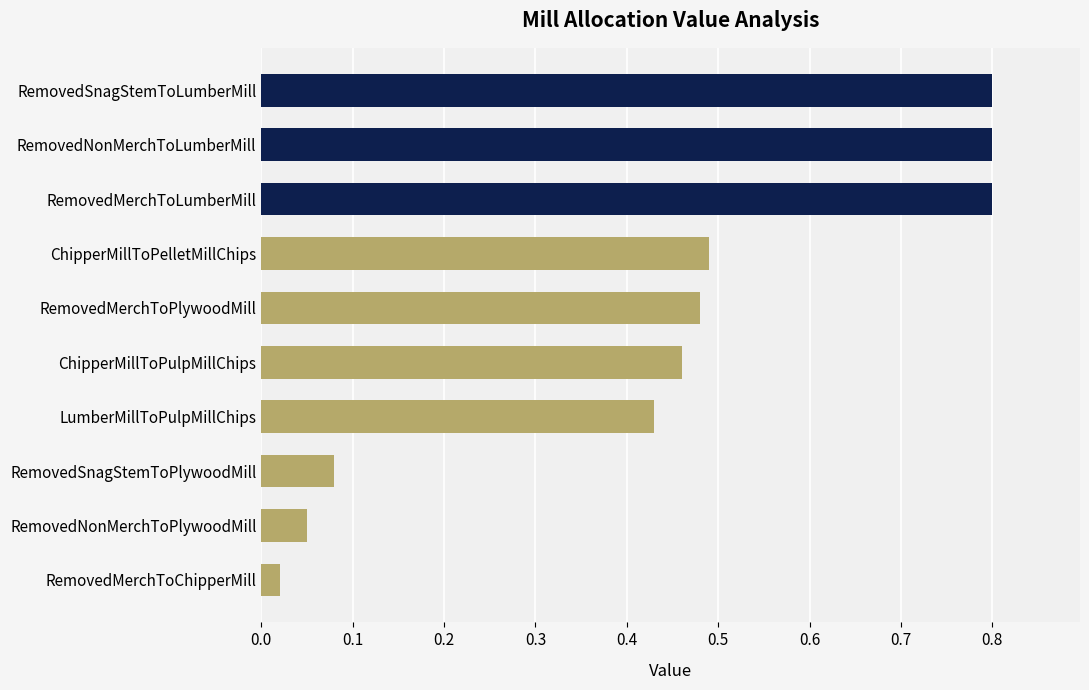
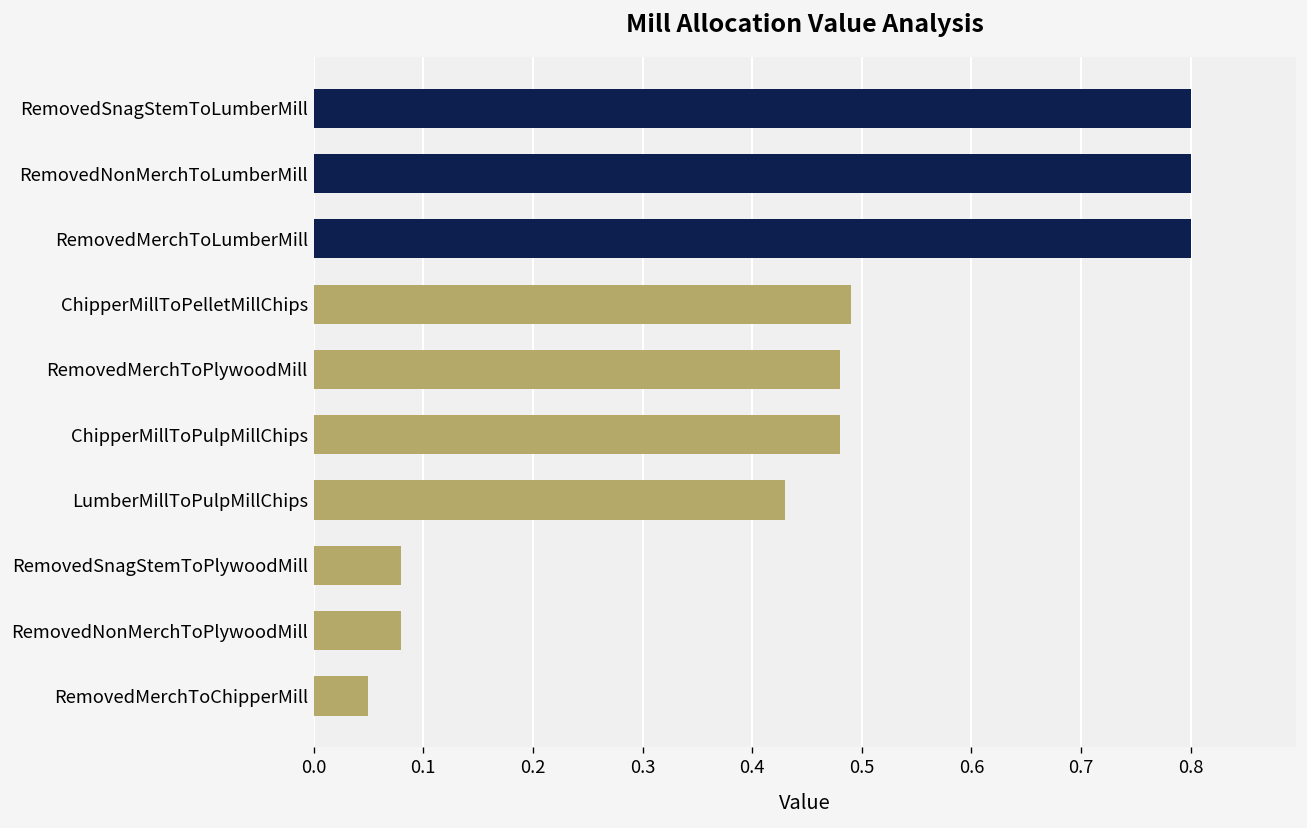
ChipperMillToPulpMillChips: 0.46 -> 0.48
RemovedNonMerchToPlywoodMill: 0.05 -> 0.08
RemovedMerchToChipperMill: 0.02 -> 0.05
